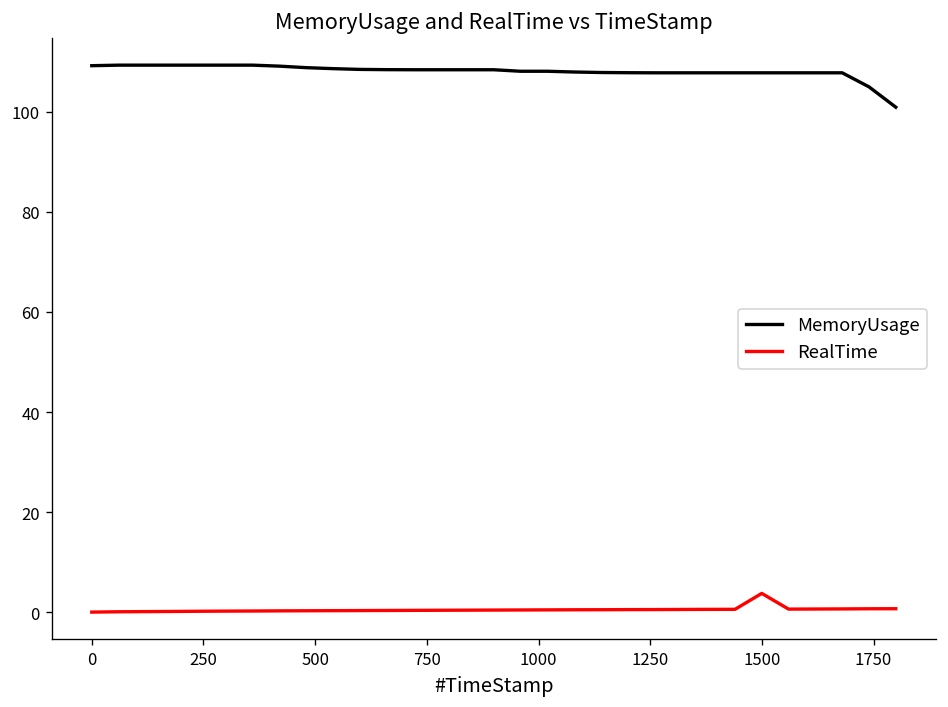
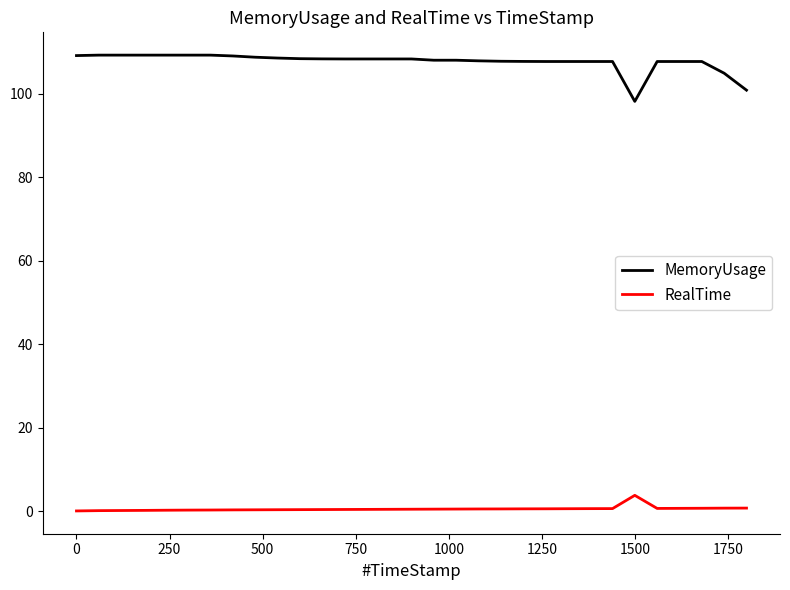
MemoryUsage, 1500: 108 -> 98
